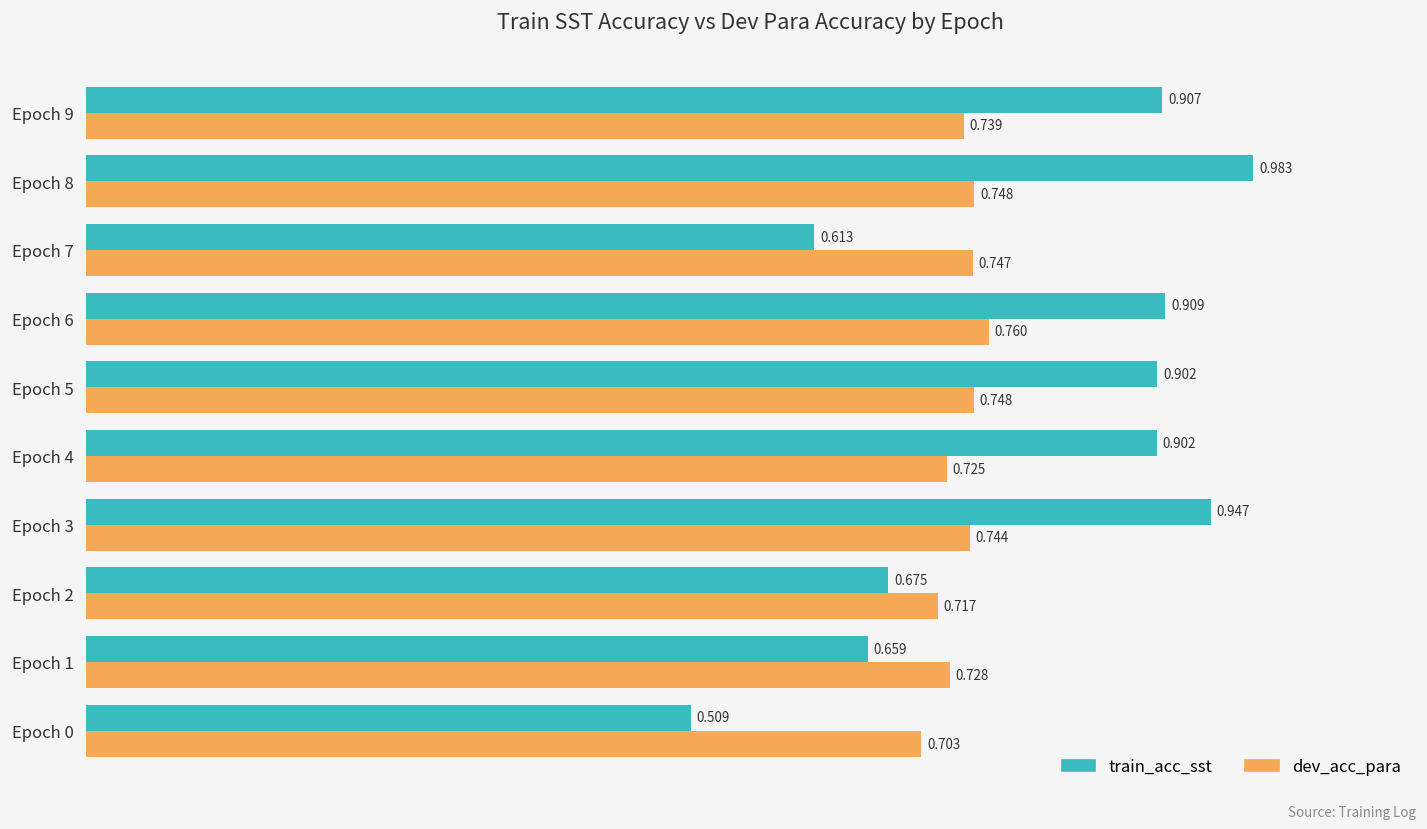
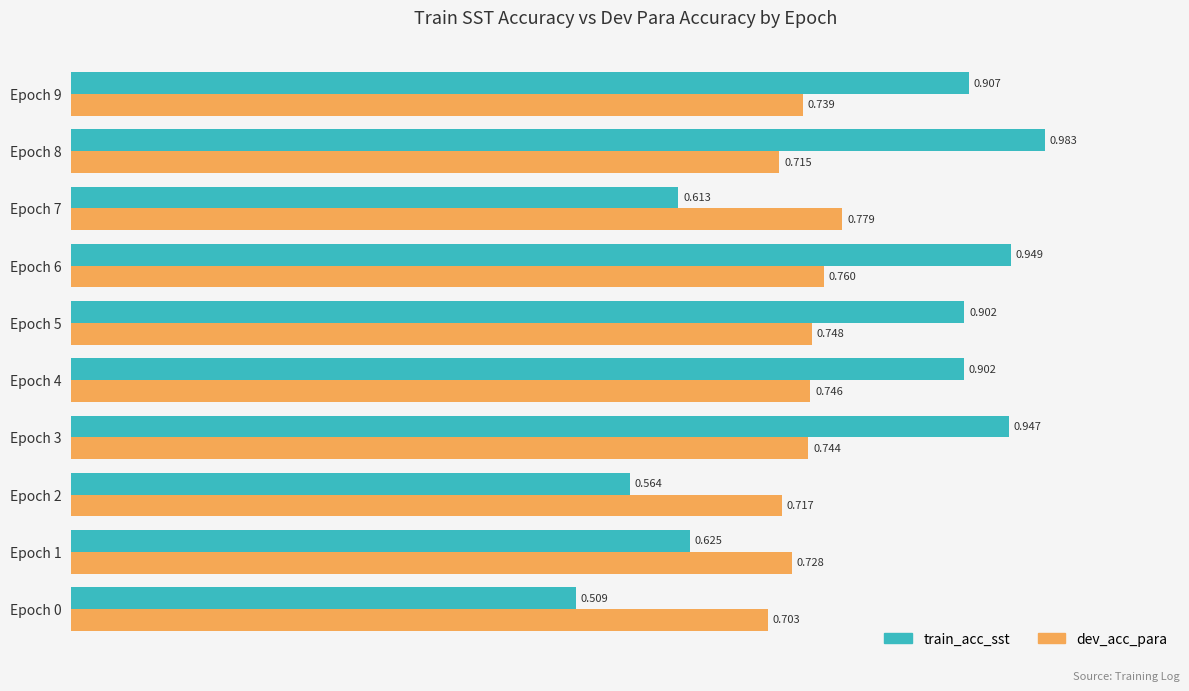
dev_acc_para, Epoch 8: 0.748 -> 0.715
dev_acc_para, Epoch 7: 0.747 -> 0.779
train_acc_sst, Epoch 6: 0.909 -> 0.949
dev_acc_para, Epoch 4: 0.725 -> 0.746
train_acc_sst, Epoch 2: 0.675 -> 0.564
train_acc_sst, Epoch 1: 0.659 -> 0.625
